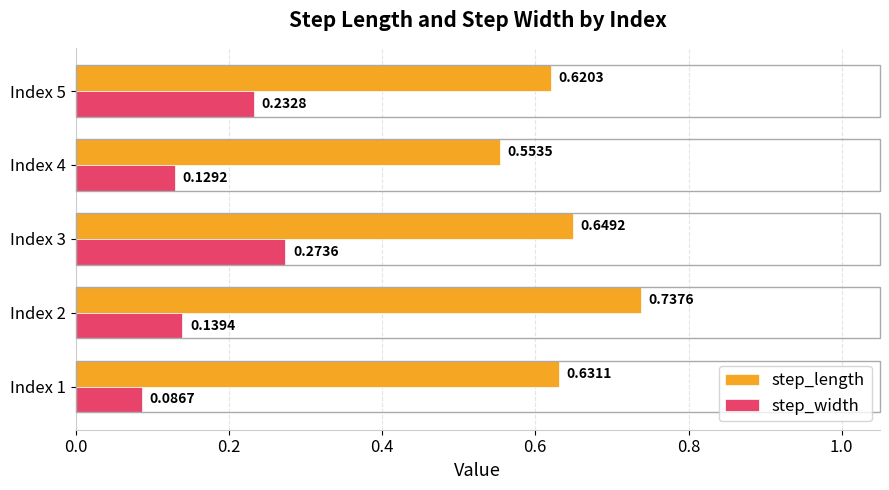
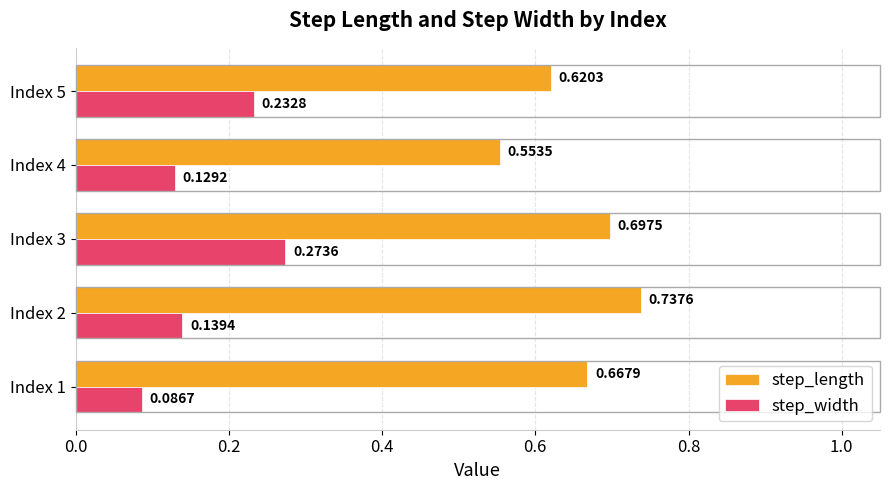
step_length, Index 3: 0.6492 -> 0.6975
step_length, Index 1: 0.6311 -> 0.6679
